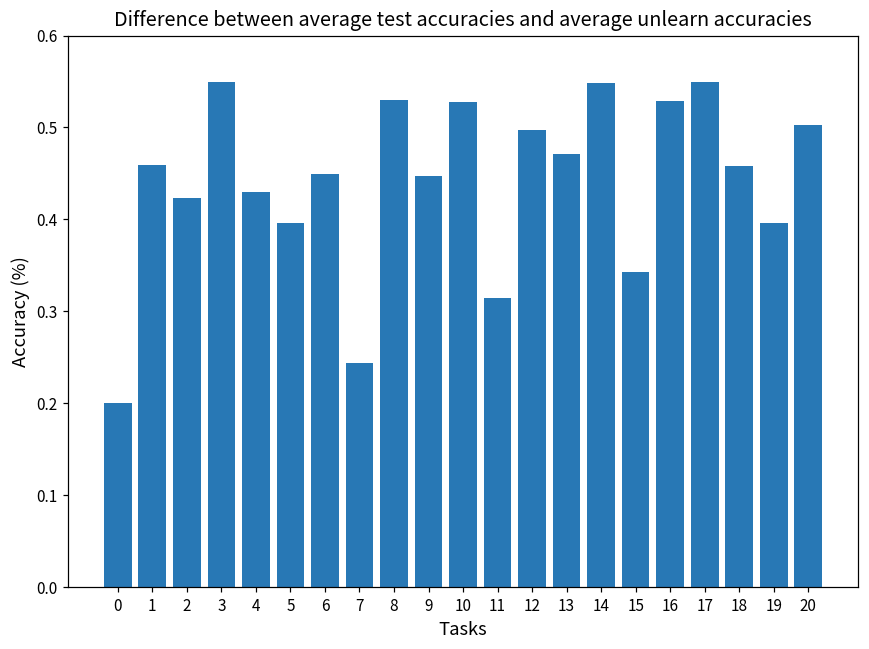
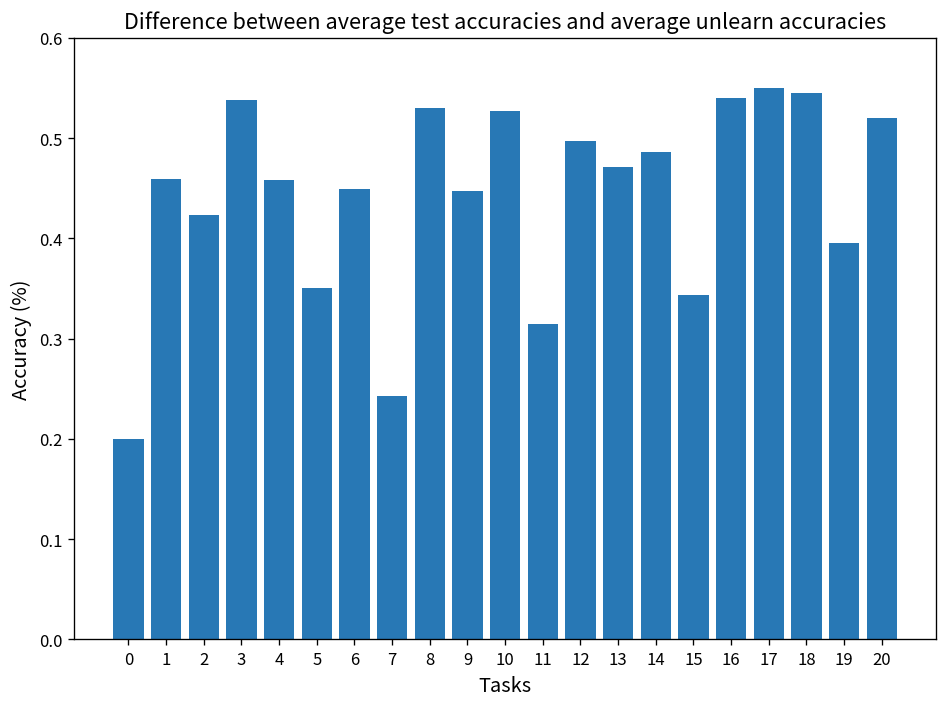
3: 0.55 -> 0.54
4: 0.43 -> 0.46
5: 0.40 -> 0.35
14: 0.55 -> 0.49
16: 0.53 -> 0.54
18: 0.46 -> 0.55
20: 0.50 -> 0.52
